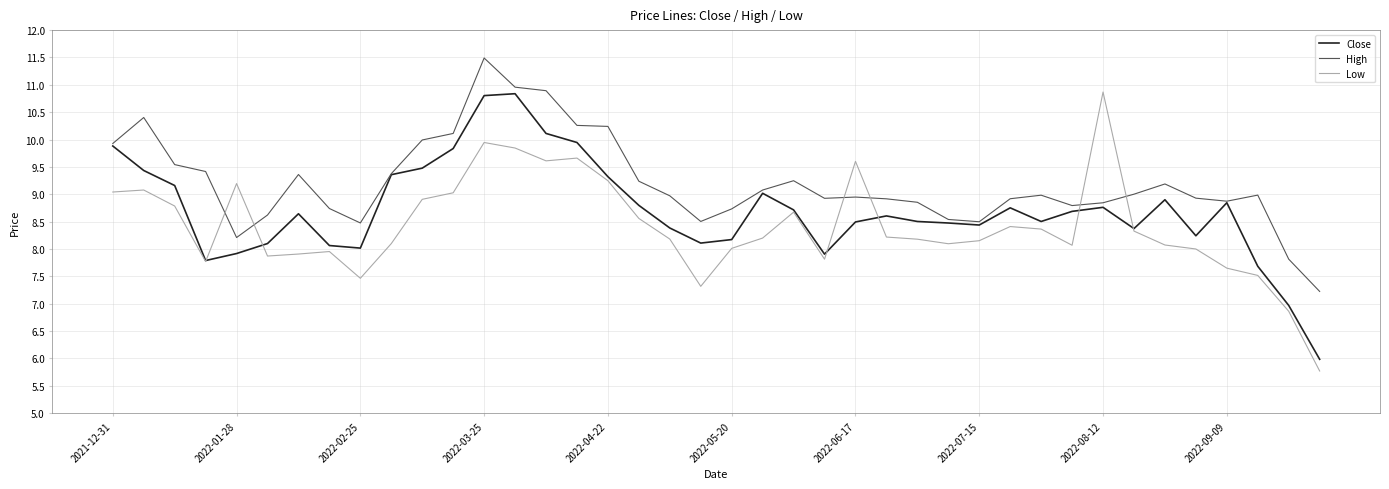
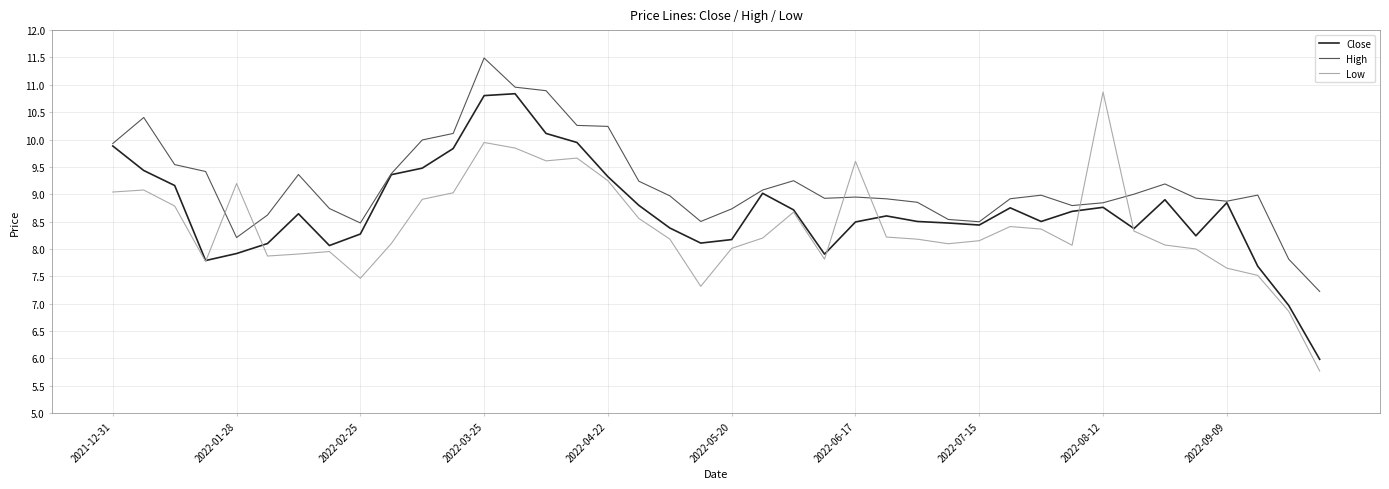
Close, 2022-02-25: 8.0 -> 8.3
